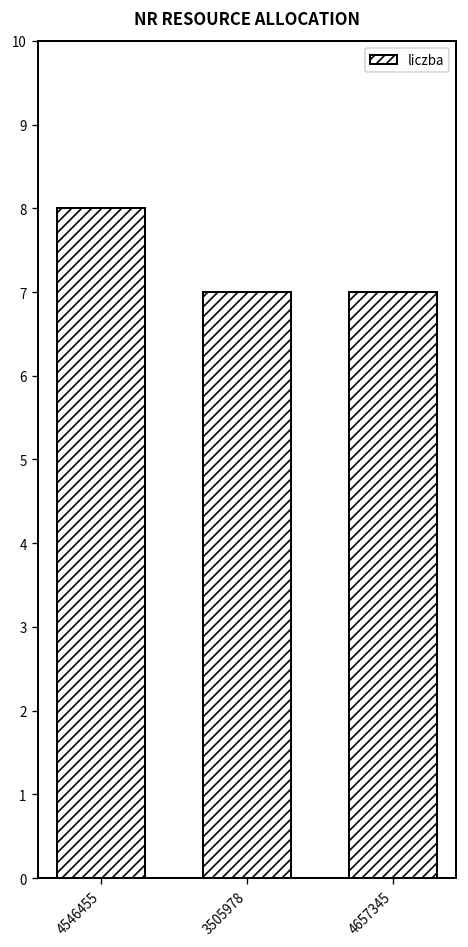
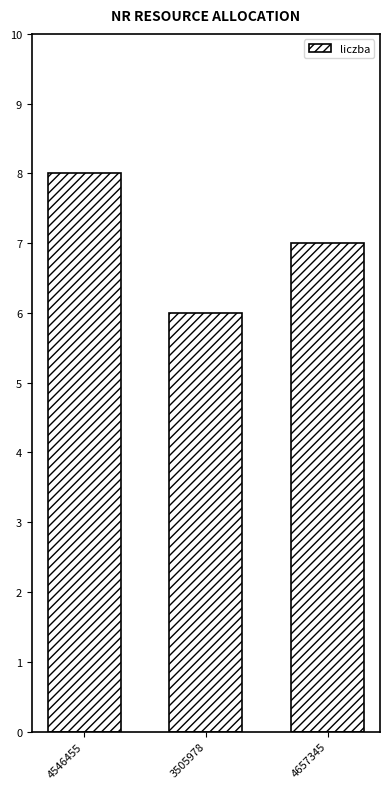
3505978: 7 -> 6
